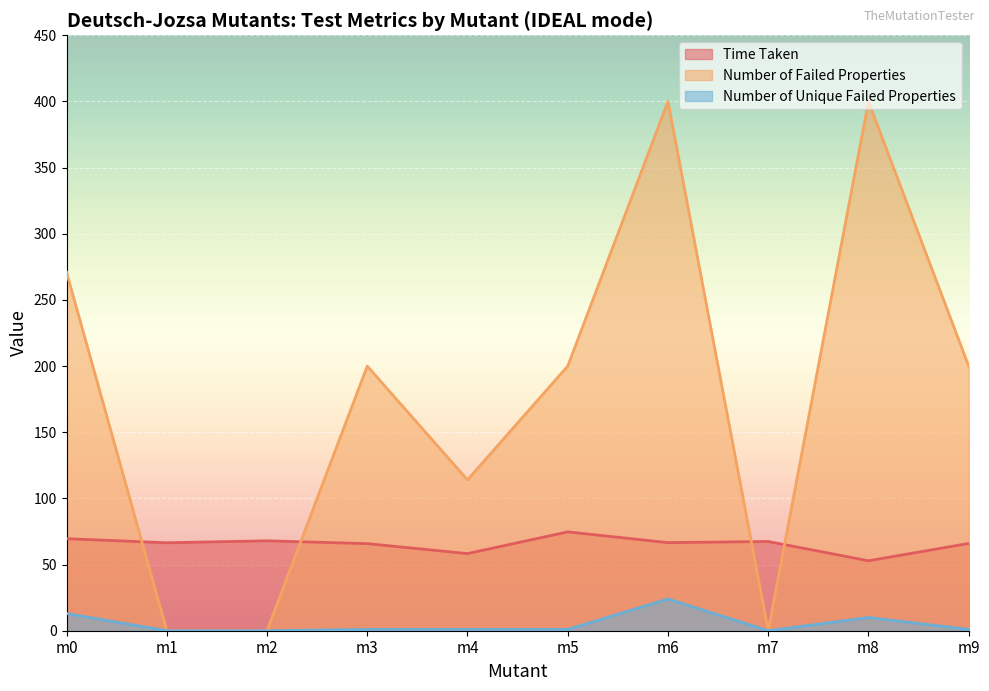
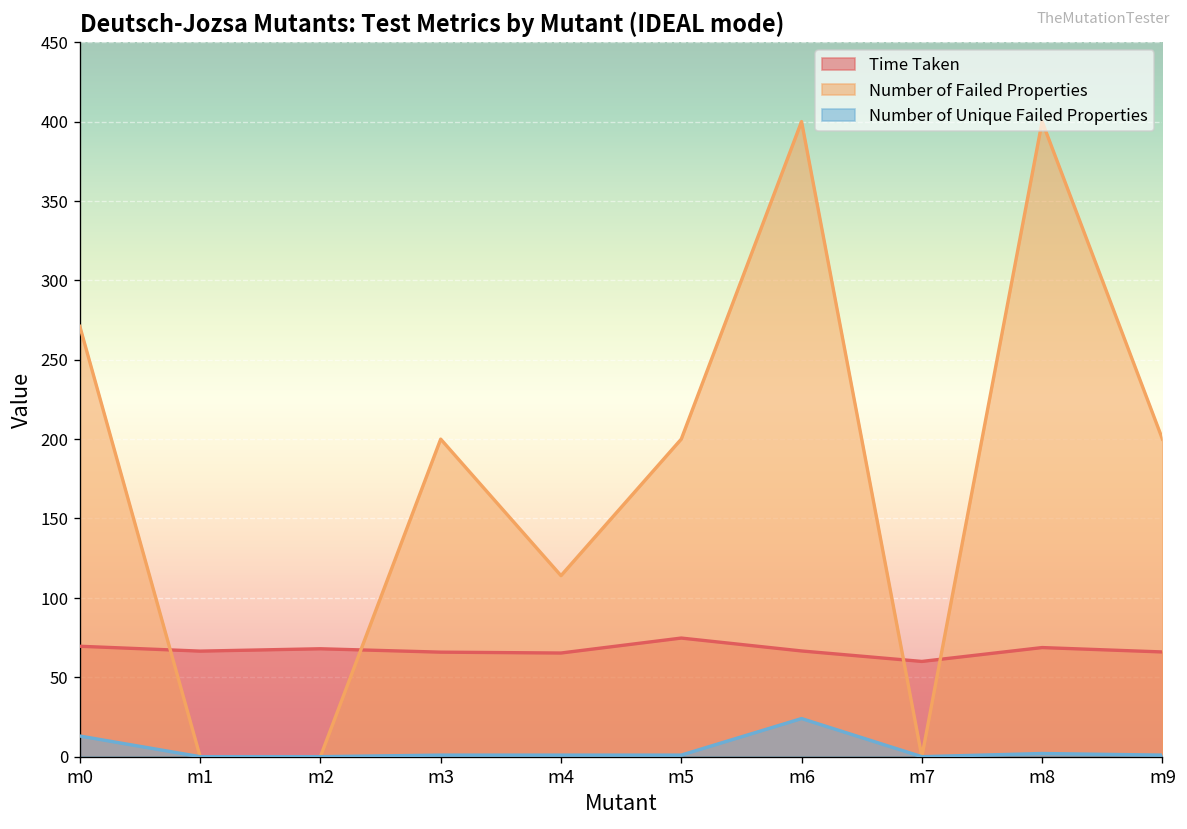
Time Taken, m4: 58 -> 65
Time Taken, m7: 67 -> 60
Time Taken, m8: 53 -> 69
Number of Unique Failed Properties, m8: 10 -> 2
